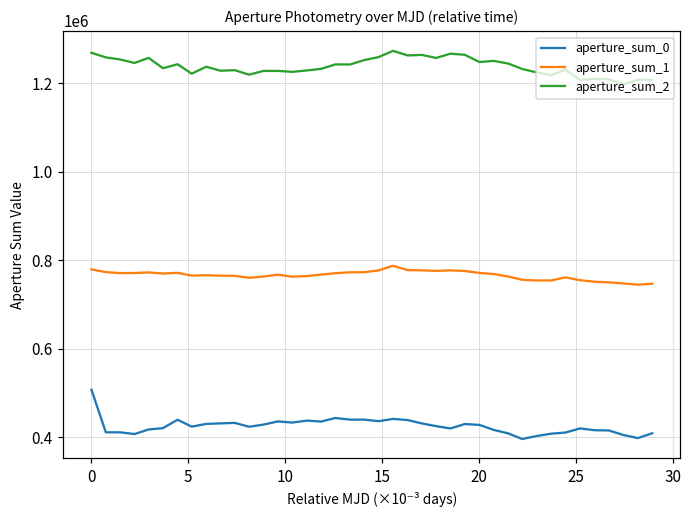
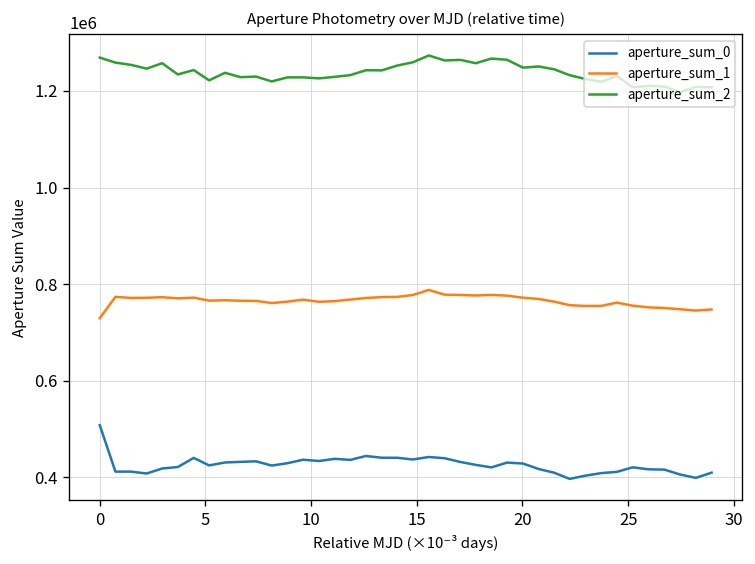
aperture_sum_1, 0: 780000 -> 730000
